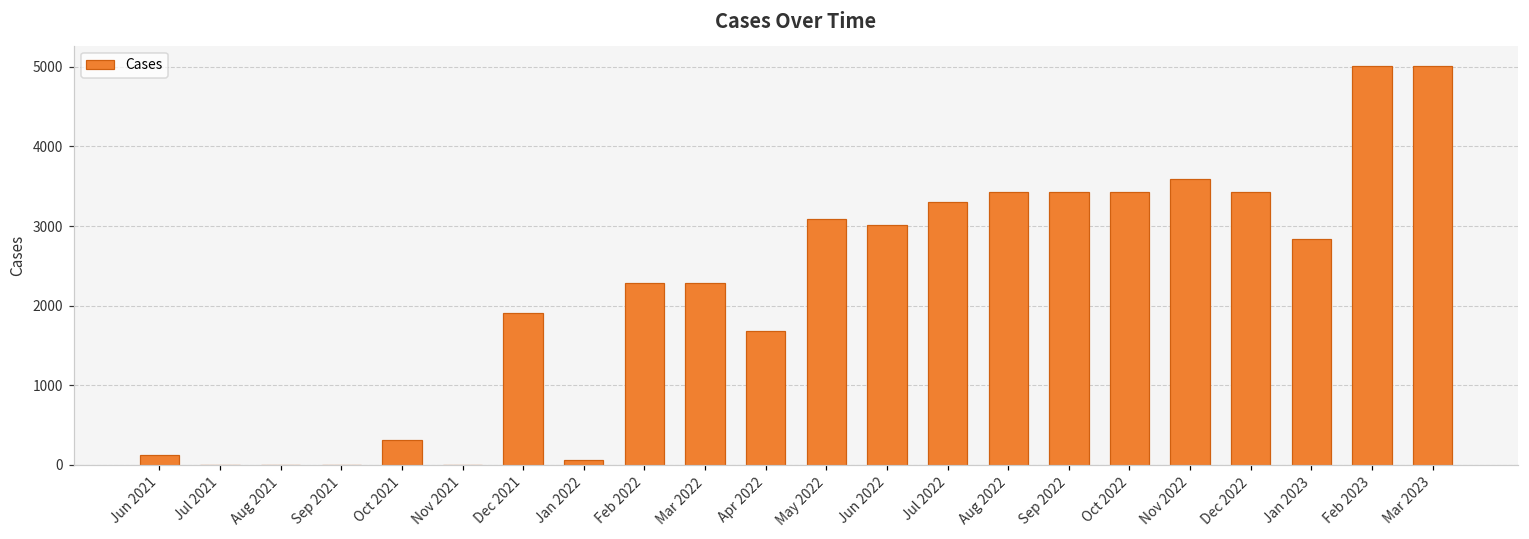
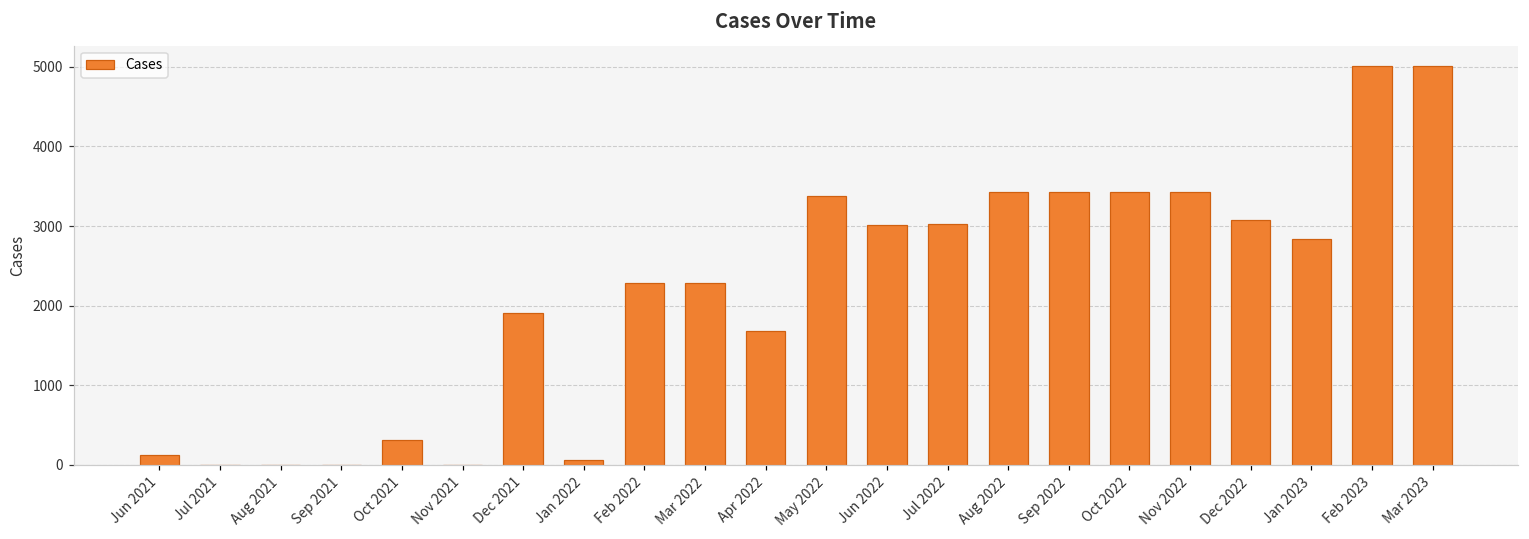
May 2022: 3100 -> 3400
Jul 2022: 3300 -> 3000
Nov 2022: 3600 -> 3400
Dec 2022: 3400 -> 3100
